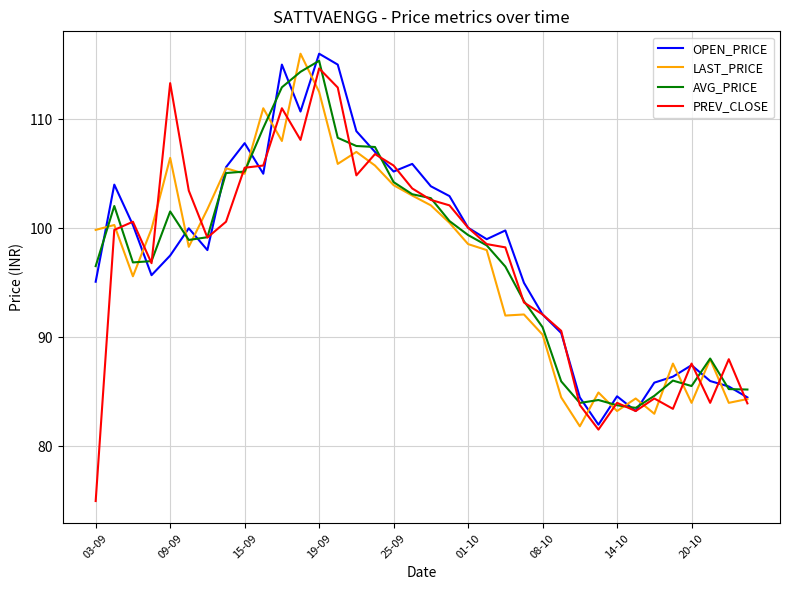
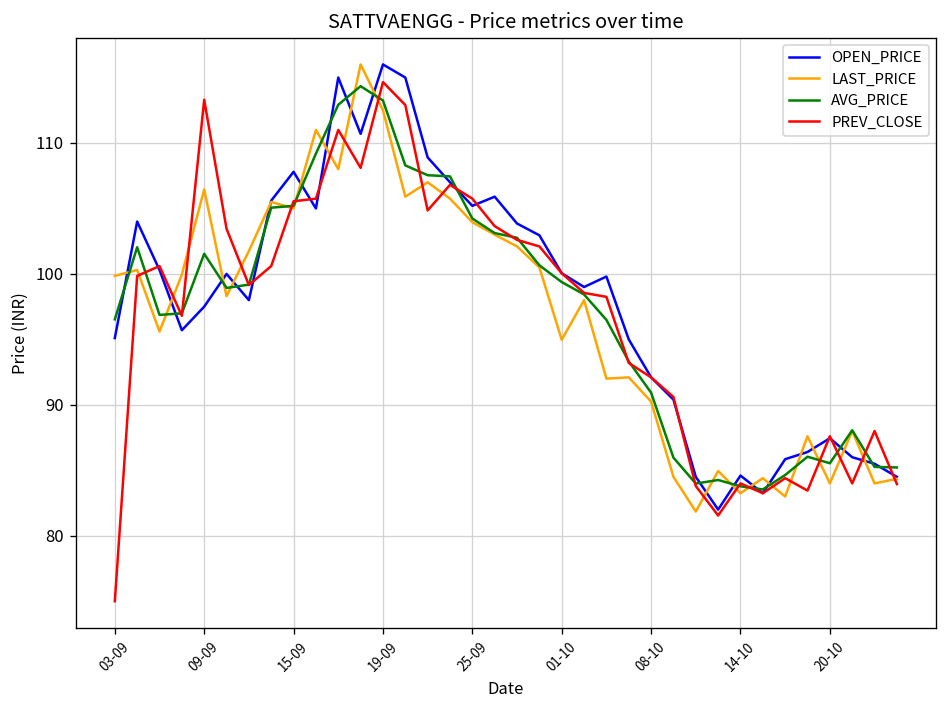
AVG_PRICE, 19-09: 115.4 -> 113.3
LAST_PRICE, 01-10: 98.6 -> 95.0
